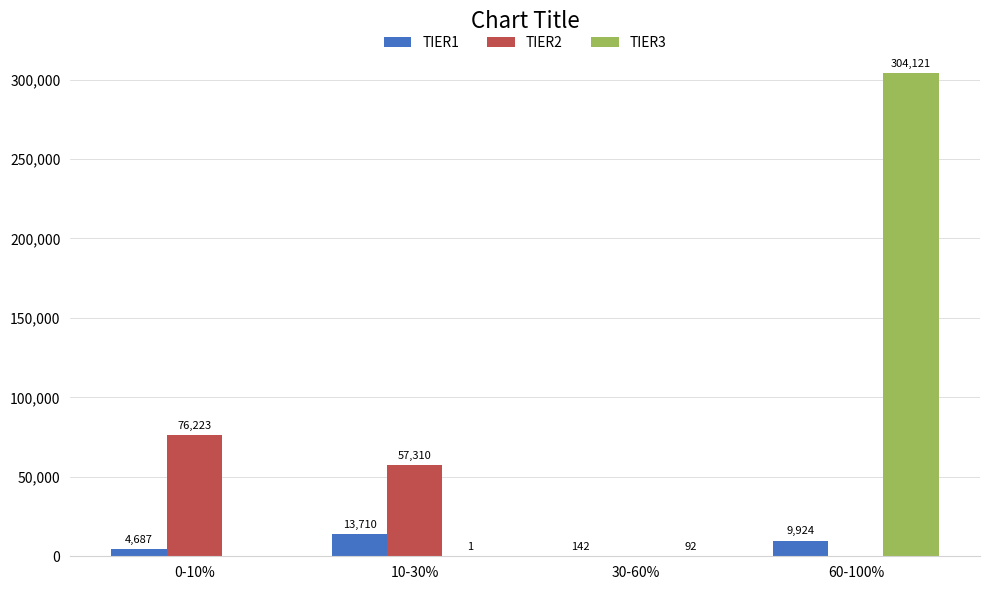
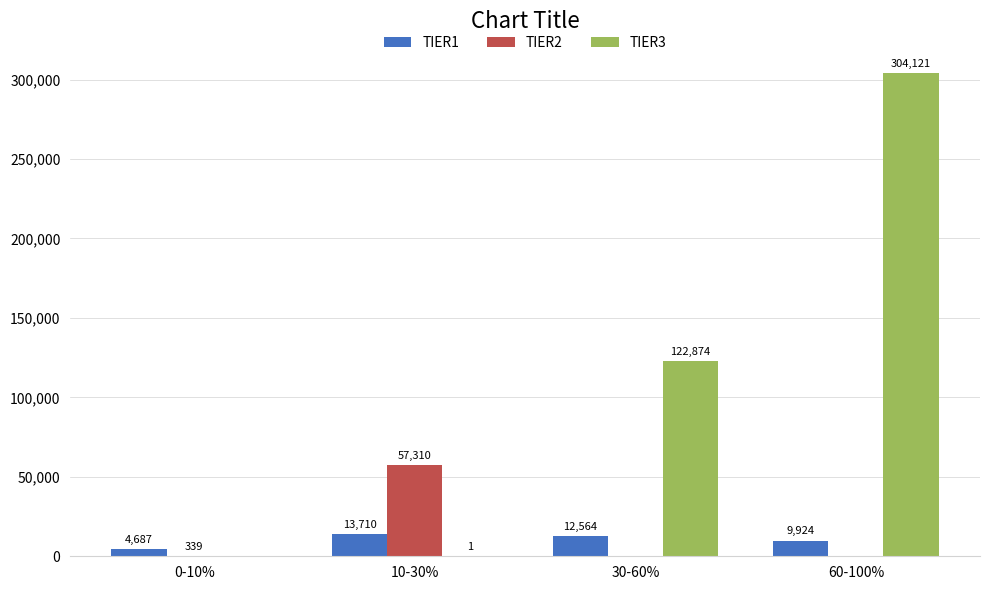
TIER2, 0-10%: 76,223 -> 339
TIER1, 30-60%: 142 -> 12,564
TIER3, 30-60%: 92 -> 122,874
